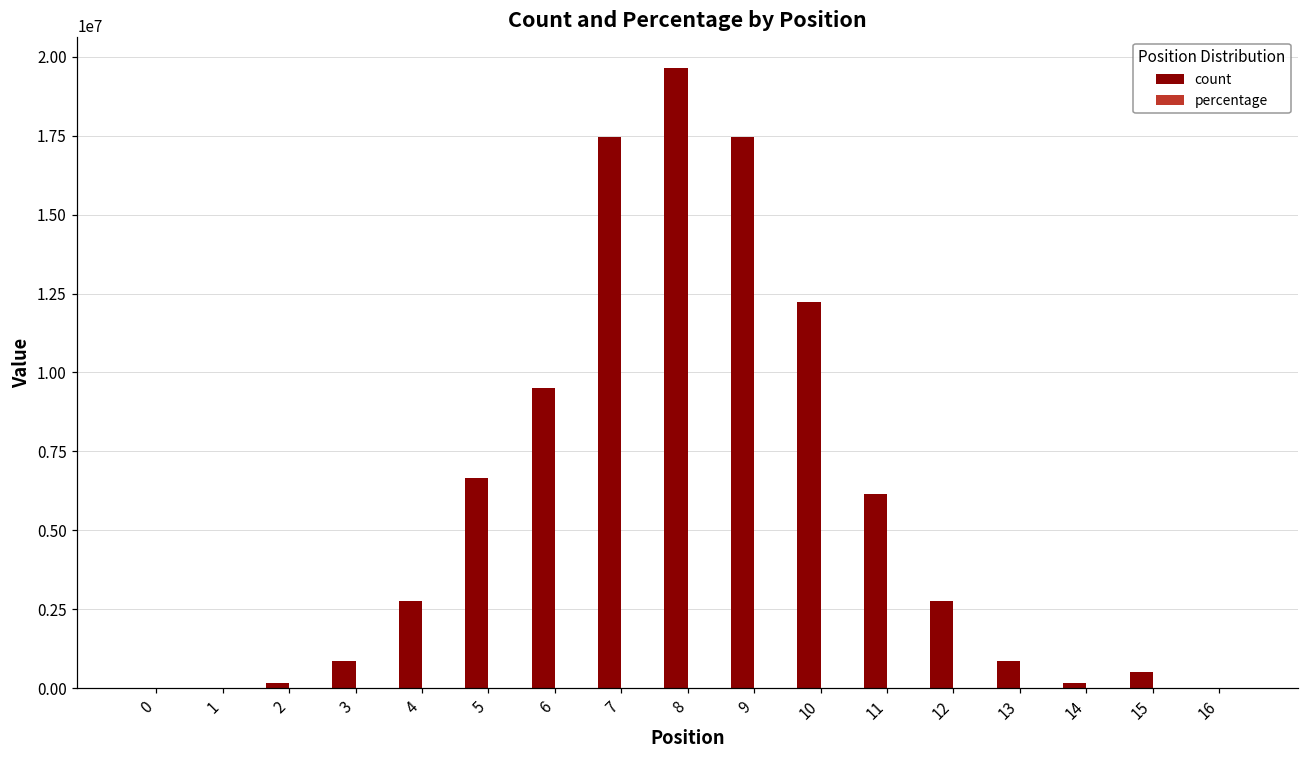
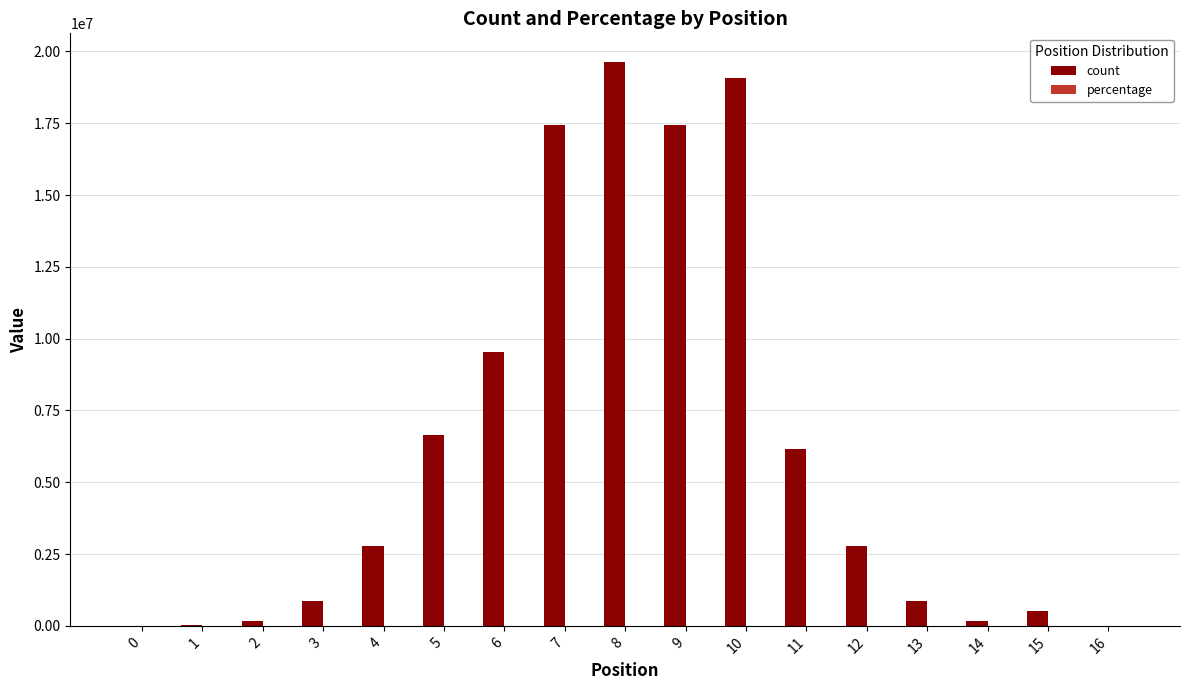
count, 10: 12200000 -> 19100000
